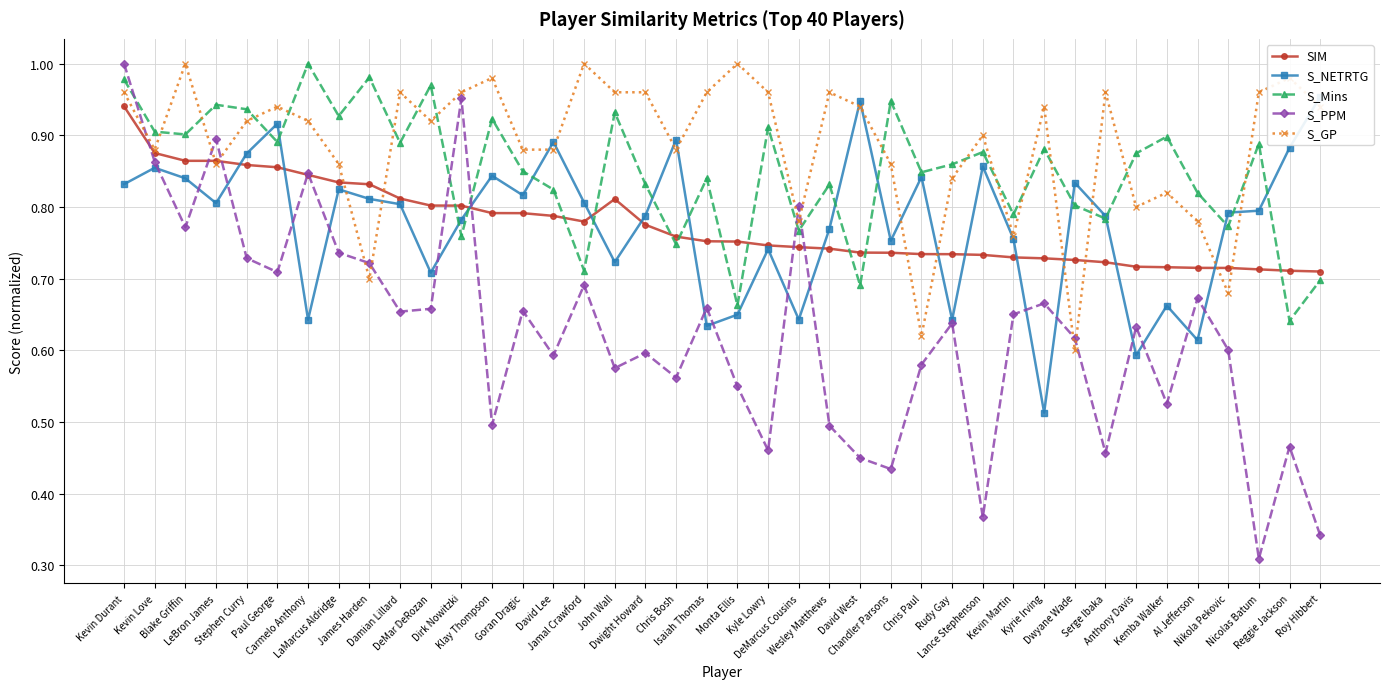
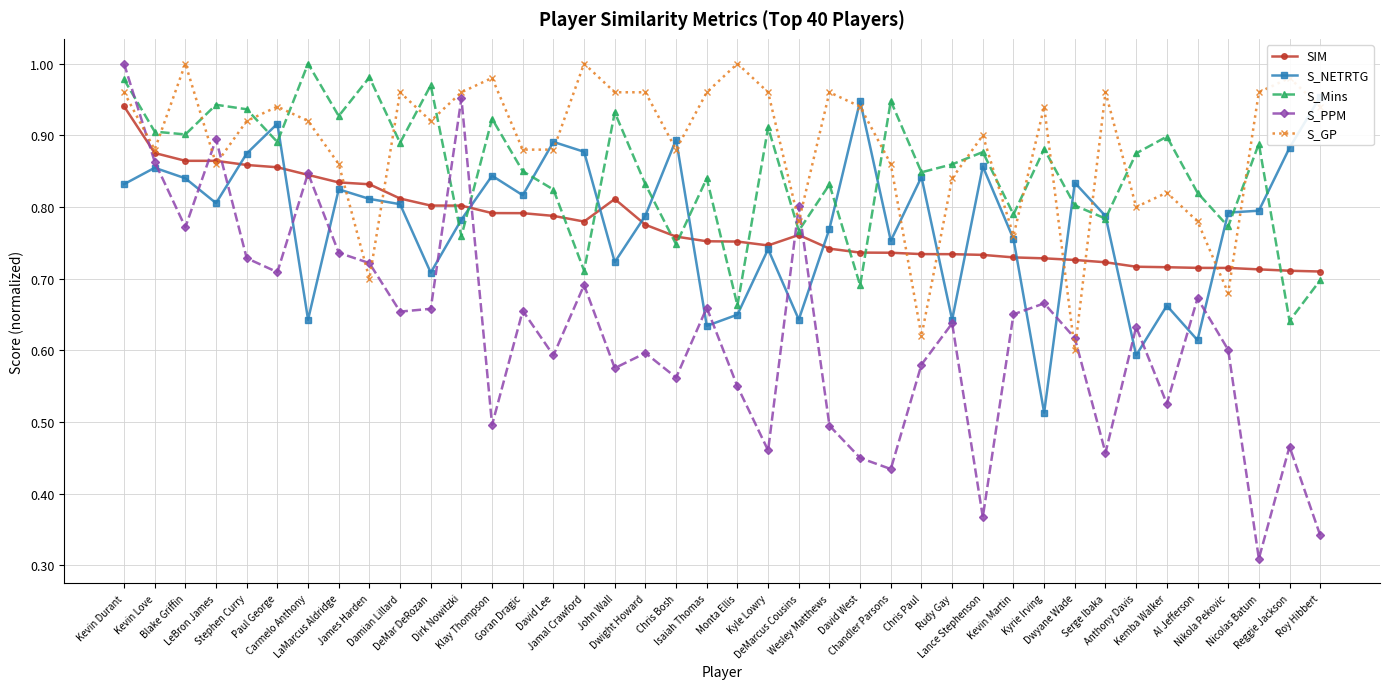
S_NETRTG, Jamal Crawford: 0.81 -> 0.88
SIM, DeMarcus Cousins: 0.74 -> 0.76
